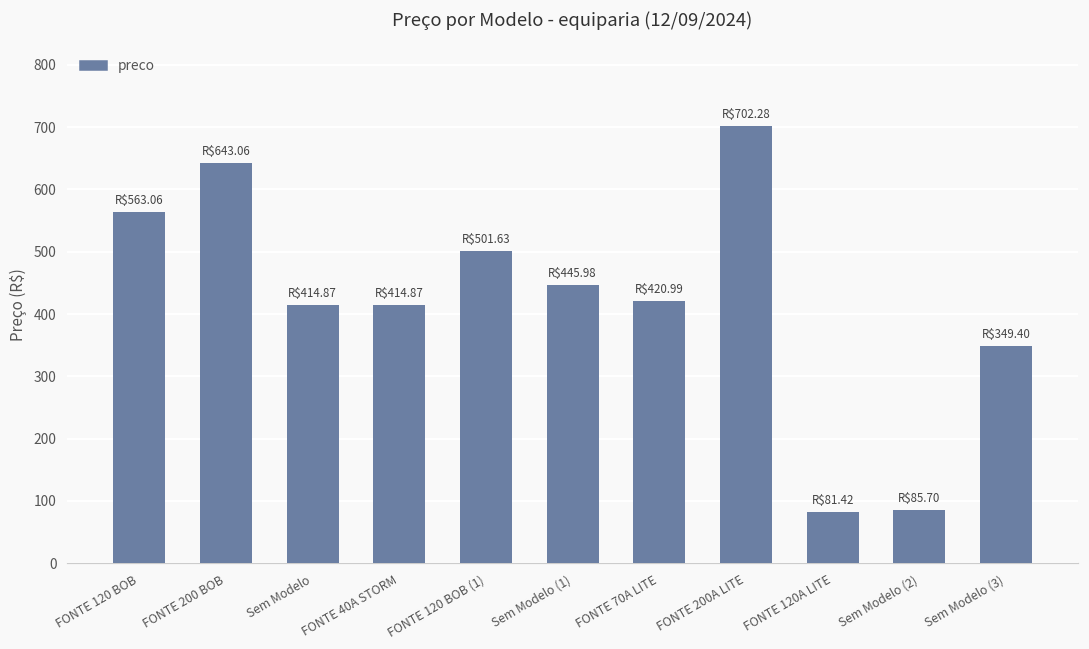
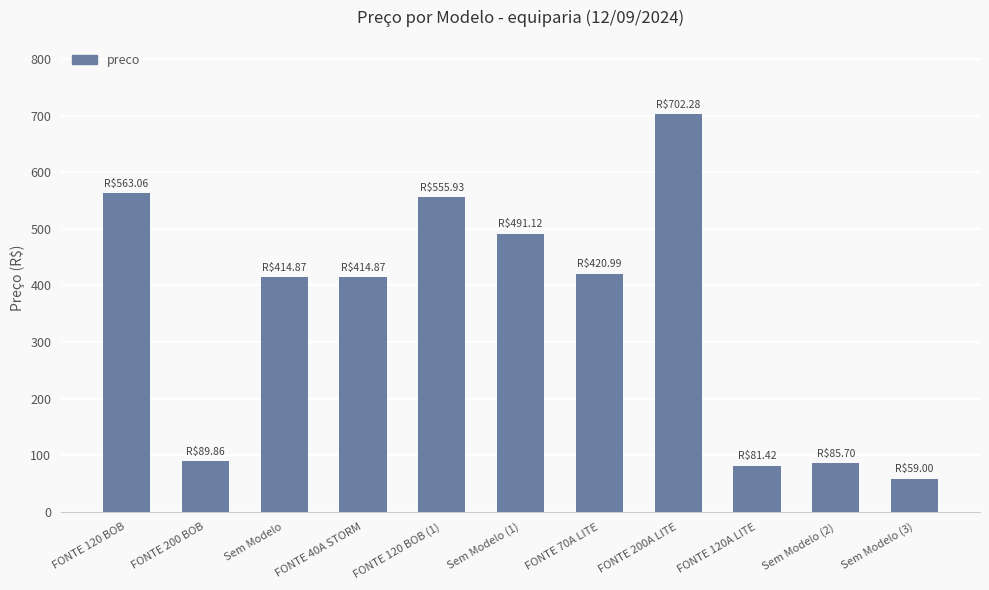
FONTE 200 BOB: $643.06 -> $89.86
FONTE 120 BOB (1): $501.63 -> $555.93
Sem Modelo (1): $445.98 -> $491.12
Sem Modelo (3): $349.40 -> $59.00
